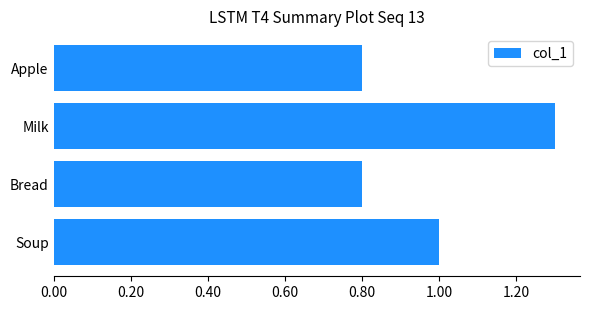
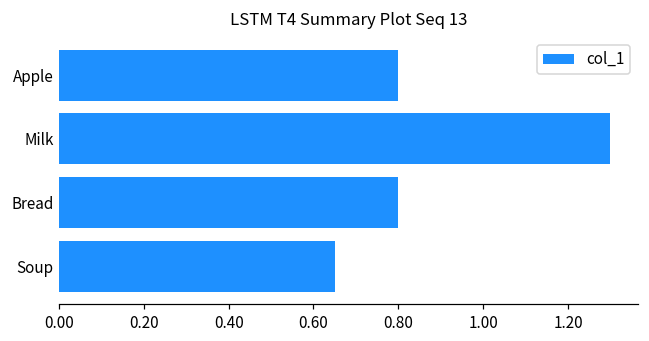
Soup: 1.00 -> 0.65
